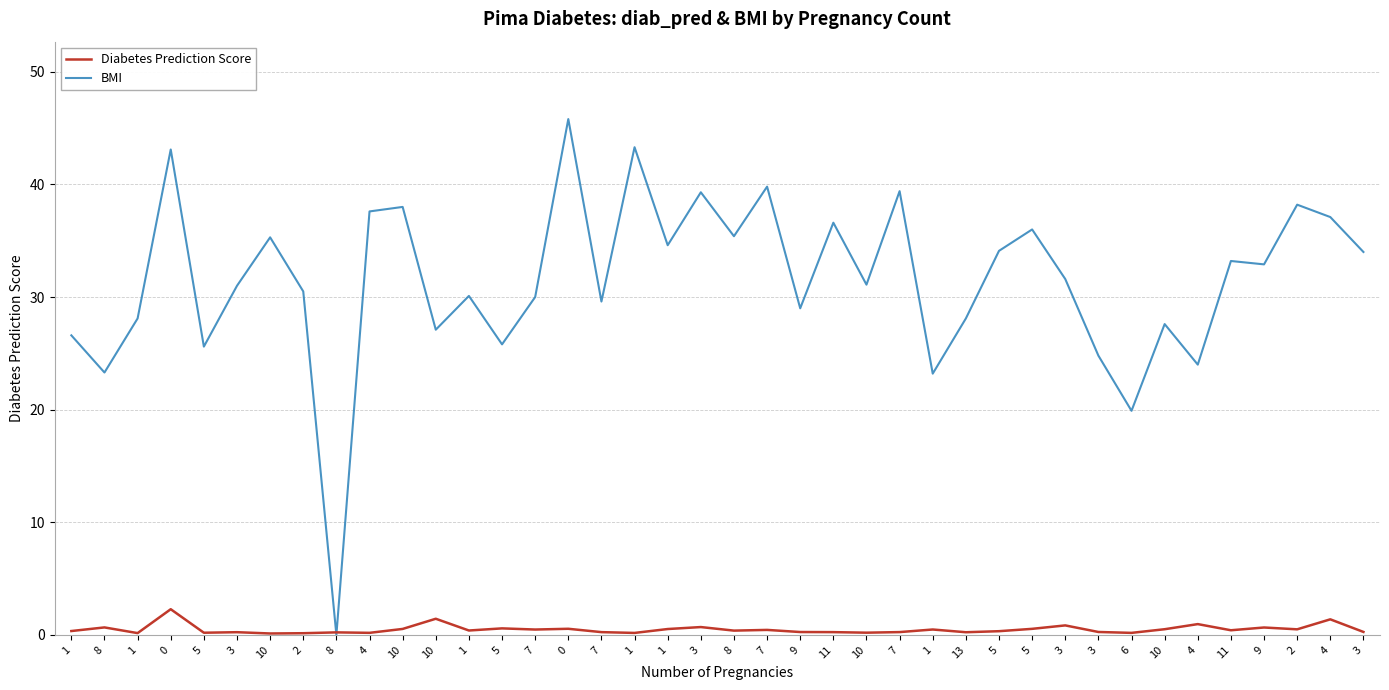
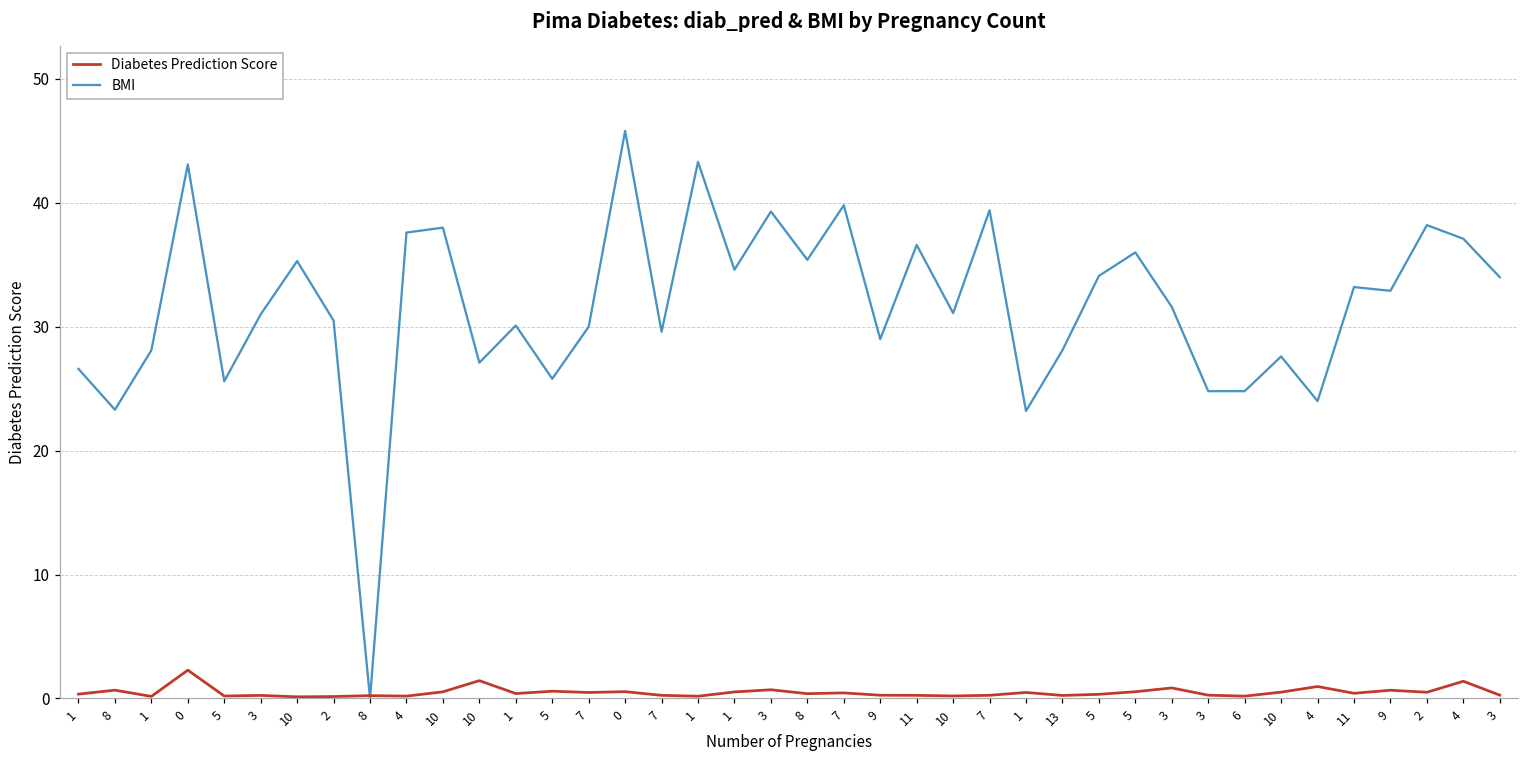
BMI, 6: 19.9 -> 24.8
